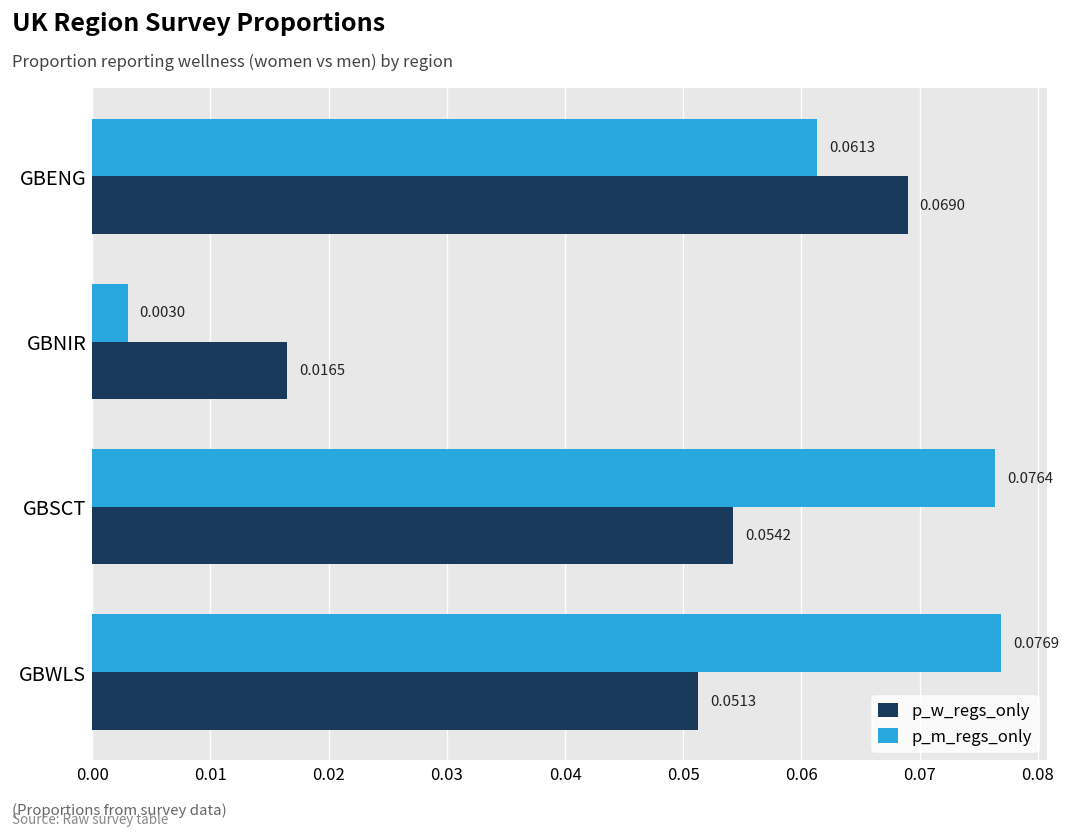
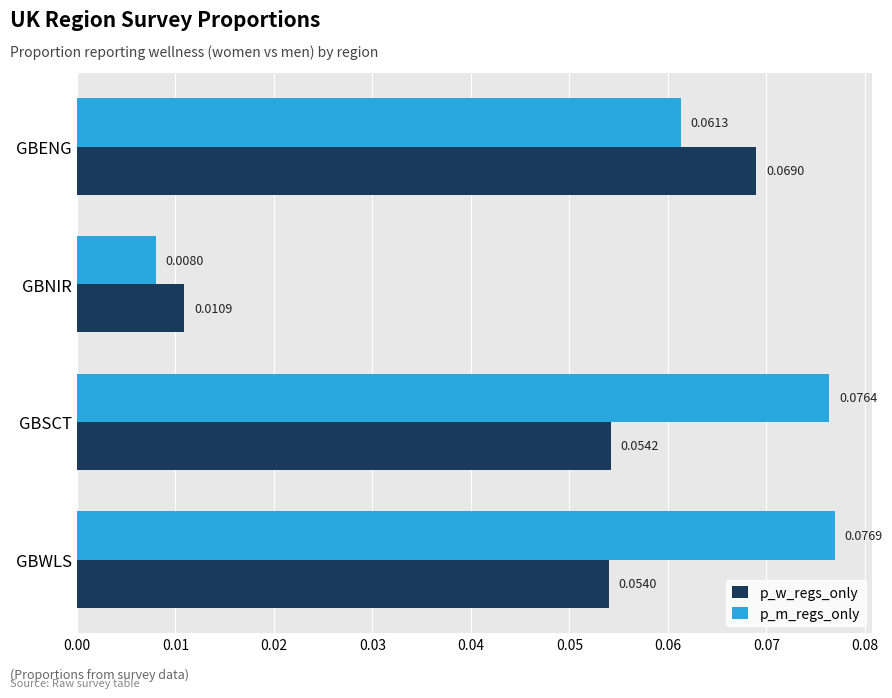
p_m_regs_only, GBNIR: 0.0030 -> 0.0080
p_w_regs_only, GBNIR: 0.0165 -> 0.0109
p_w_regs_only, GBWLS: 0.0513 -> 0.0540
